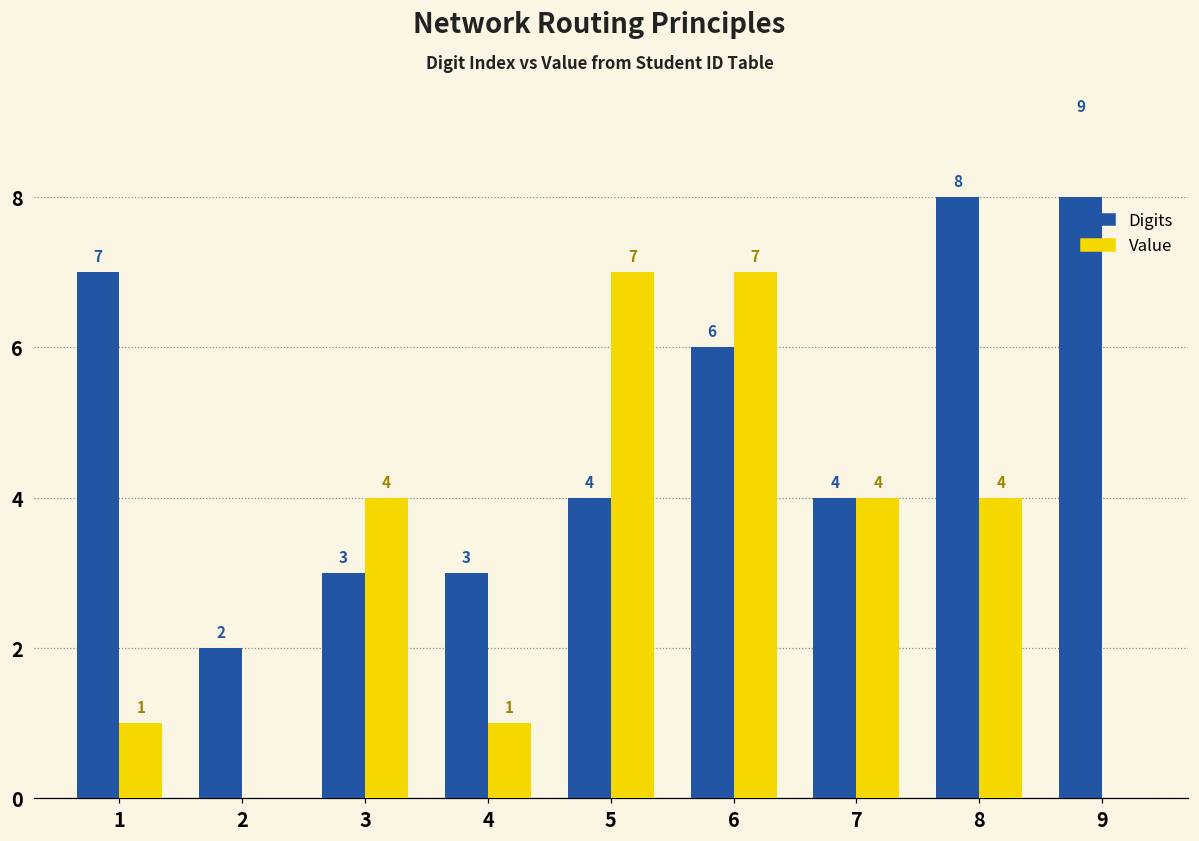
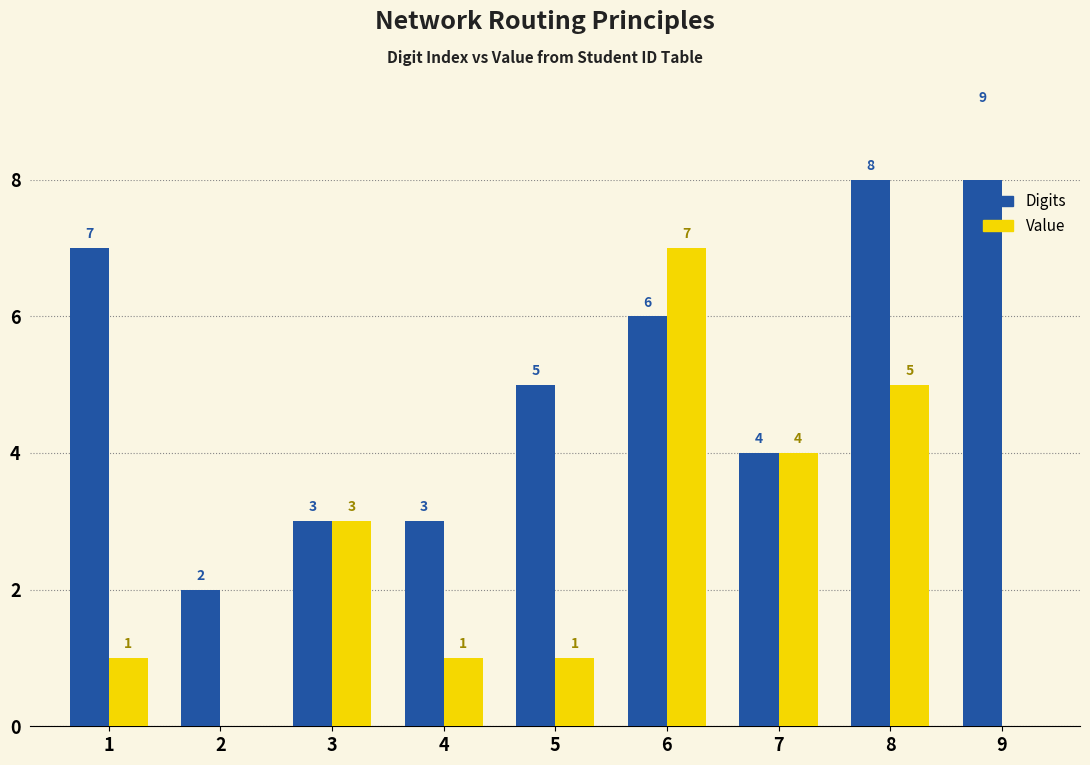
Value, 3: 4 -> 3
Digits, 5: 4 -> 5
Value, 5: 7 -> 1
Value, 8: 4 -> 5
